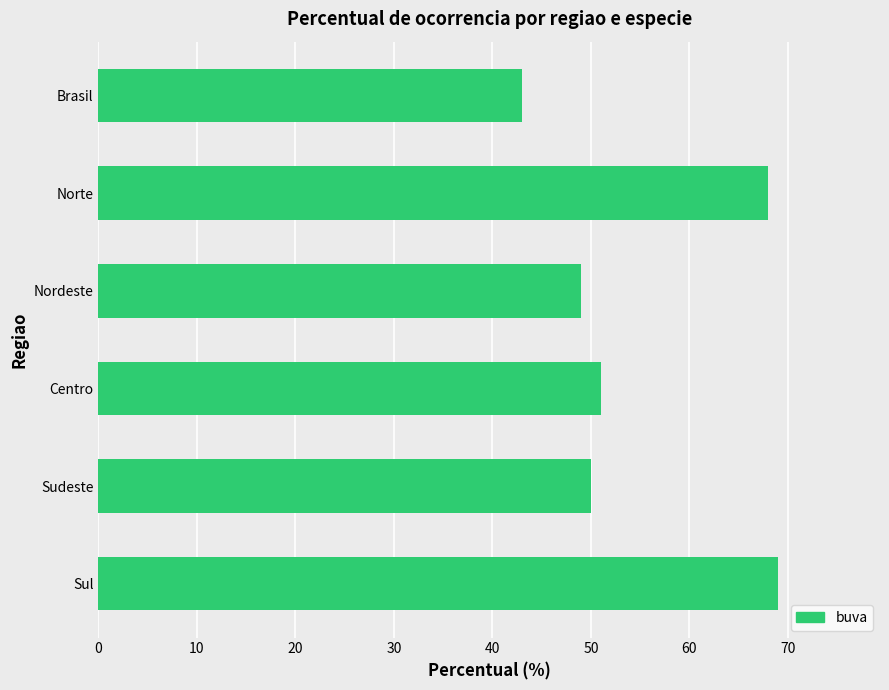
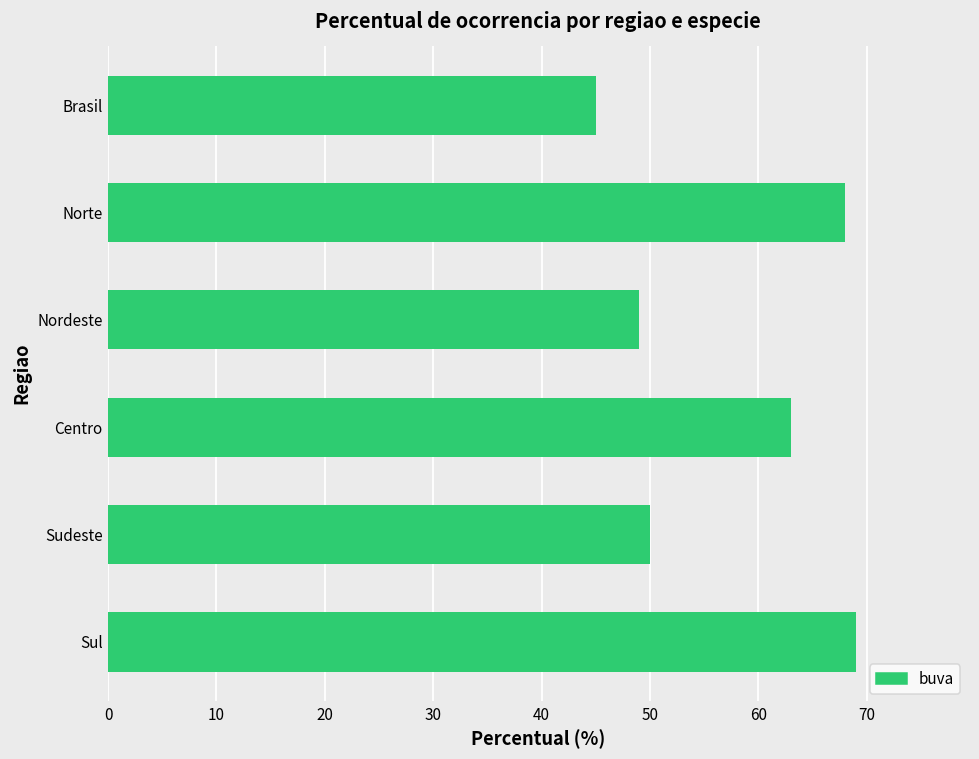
Brasil: 43 -> 45
Centro: 51 -> 63
